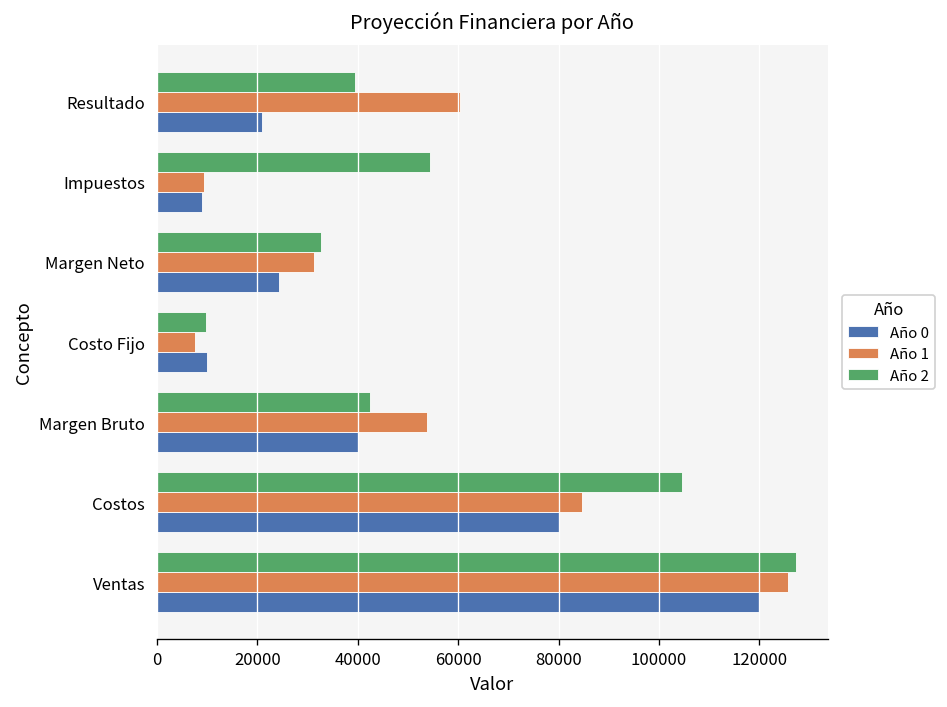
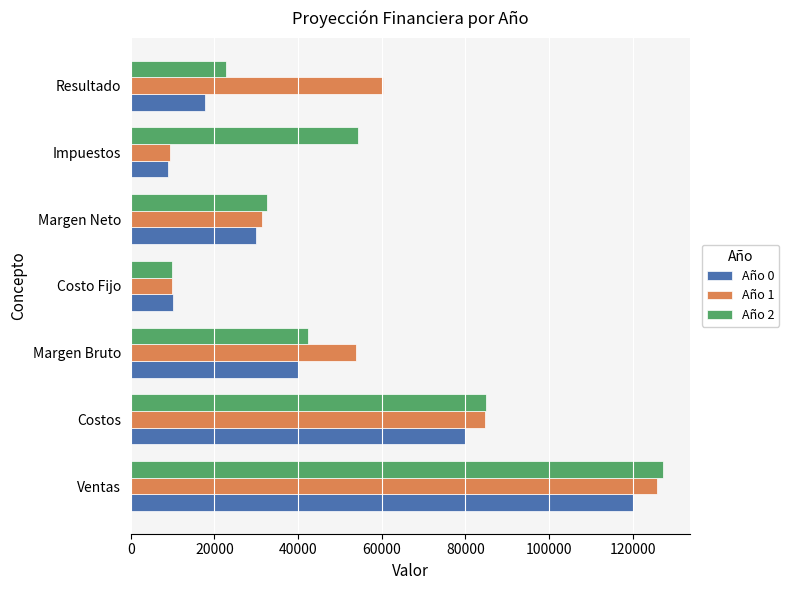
Año 2, Resultado: 40000 -> 23000
Año 0, Resultado: 21000 -> 18000
Año 0, Margen Neto: 24000 -> 30000
Año 1, Costo Fijo: 8000 -> 10000
Año 2, Costos: 105000 -> 85000
